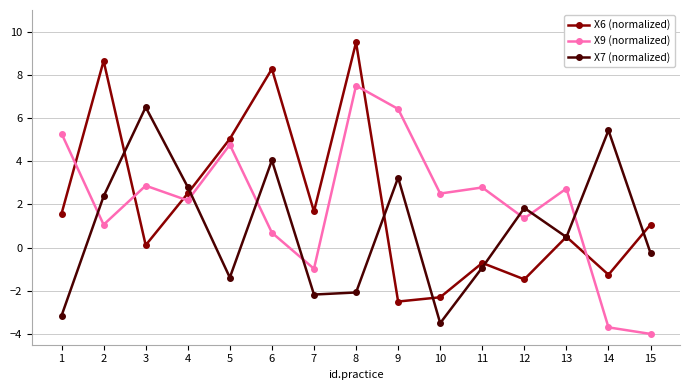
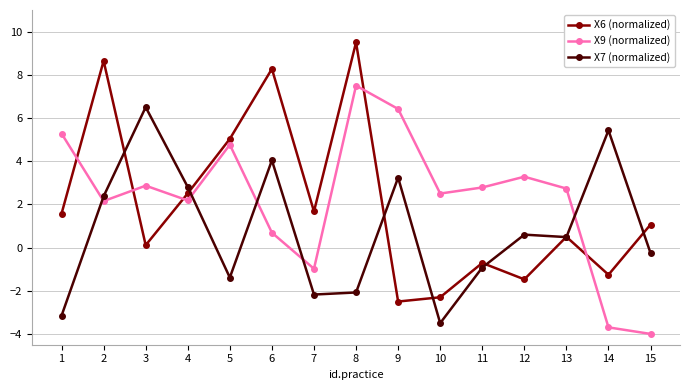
X9 (normalized), 2: 1.1 -> 2.2
X9 (normalized), 12: 1.4 -> 3.3
X7 (normalized), 12: 1.8 -> 0.6
